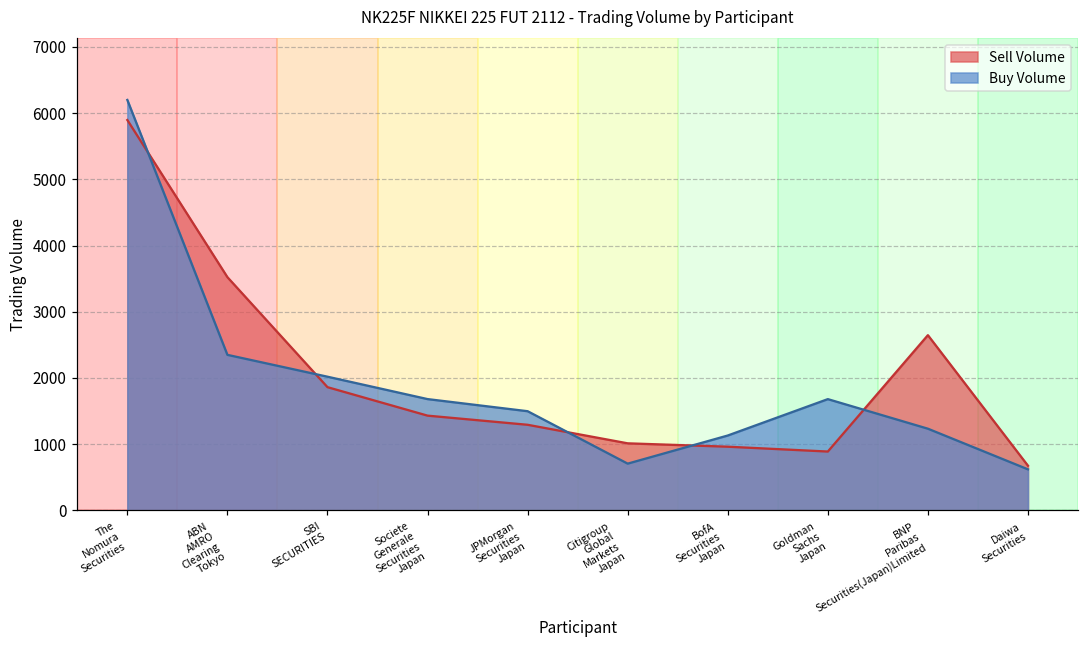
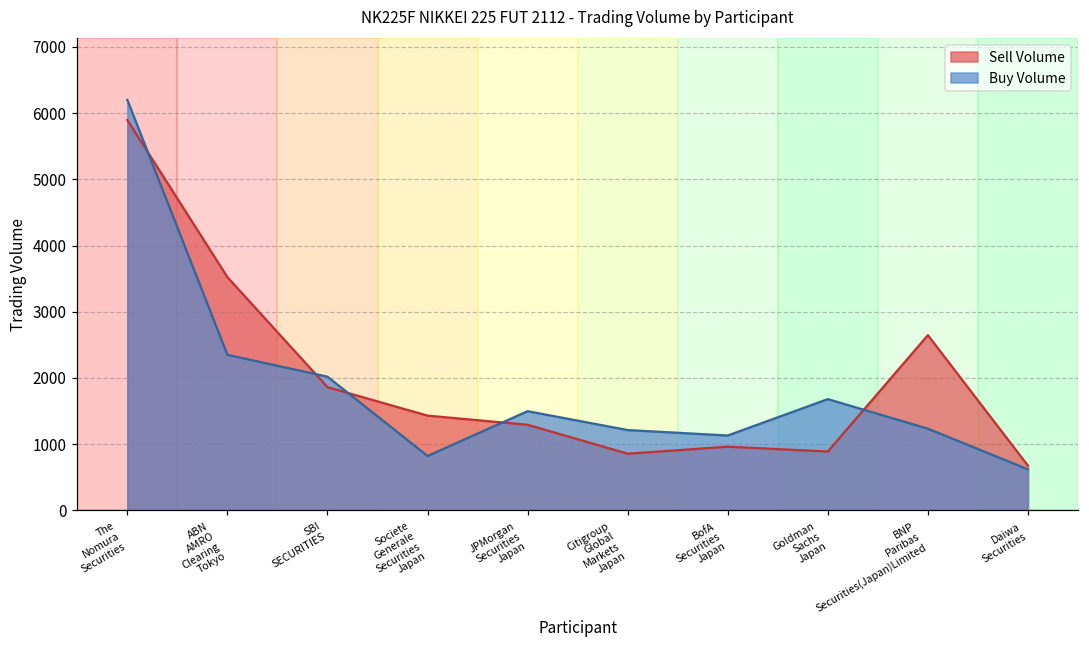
Buy Volume, Societe Generale Securities Japan: 1700 -> 800
Sell Volume, Citigroup Global Markets Japan: 1000 -> 900
Buy Volume, Citigroup Global Markets Japan: 700 -> 1200
